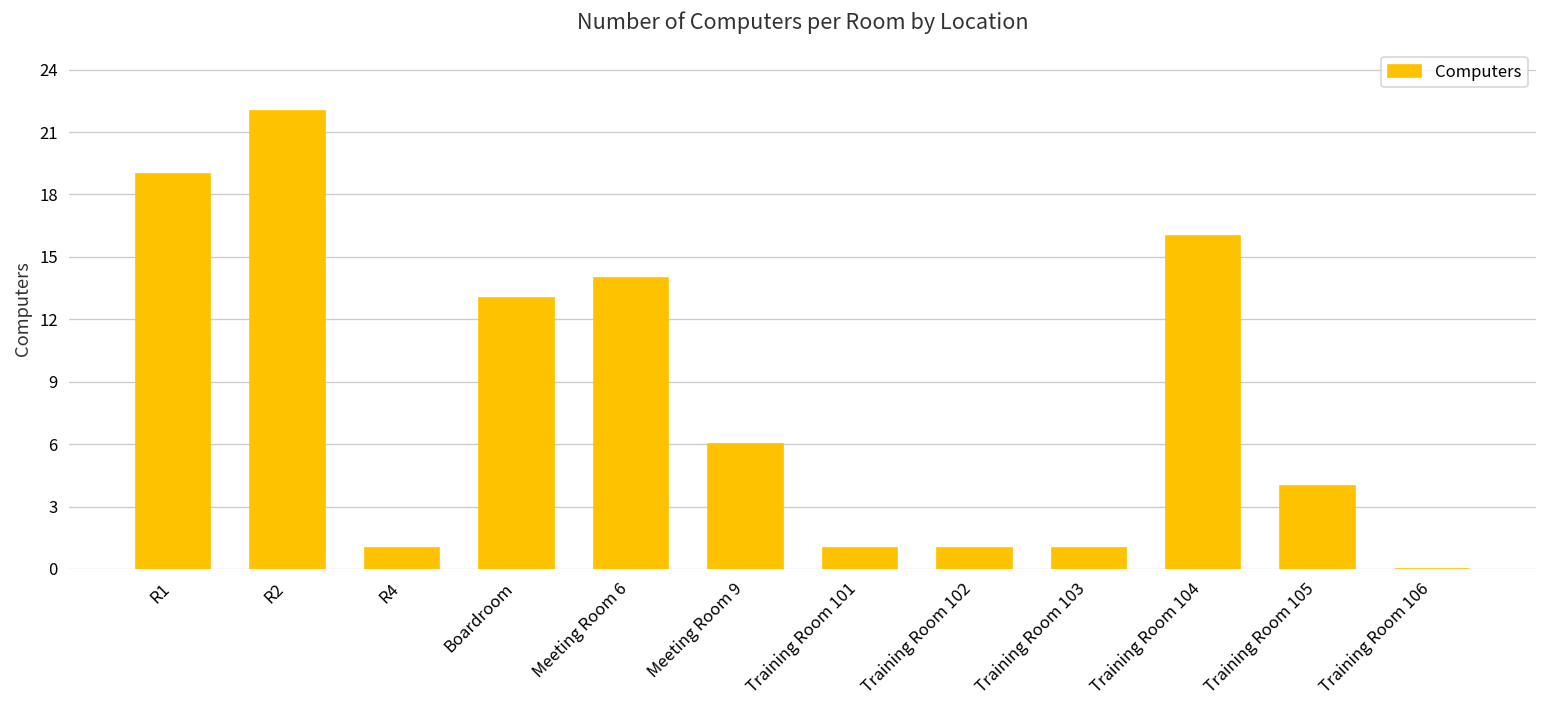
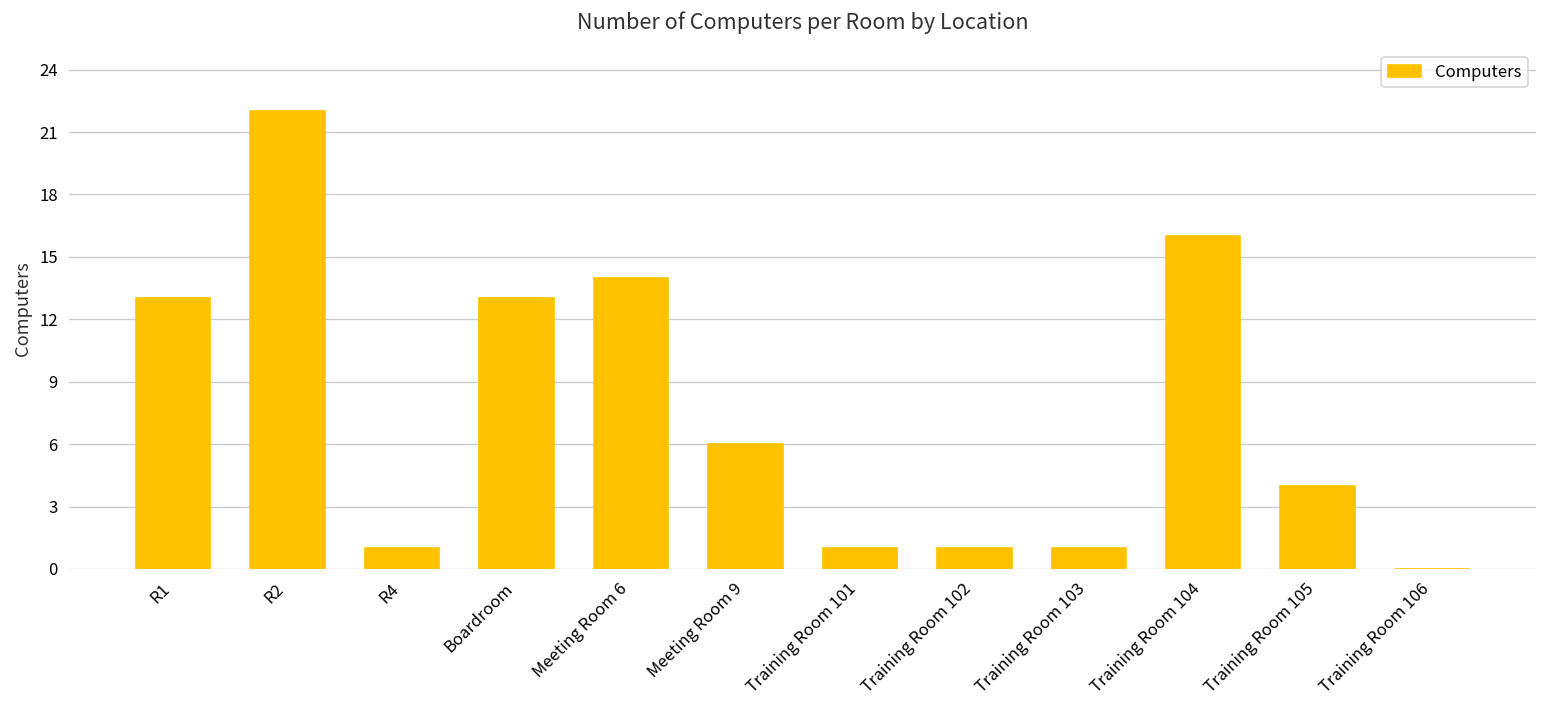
R1: 19 -> 13
